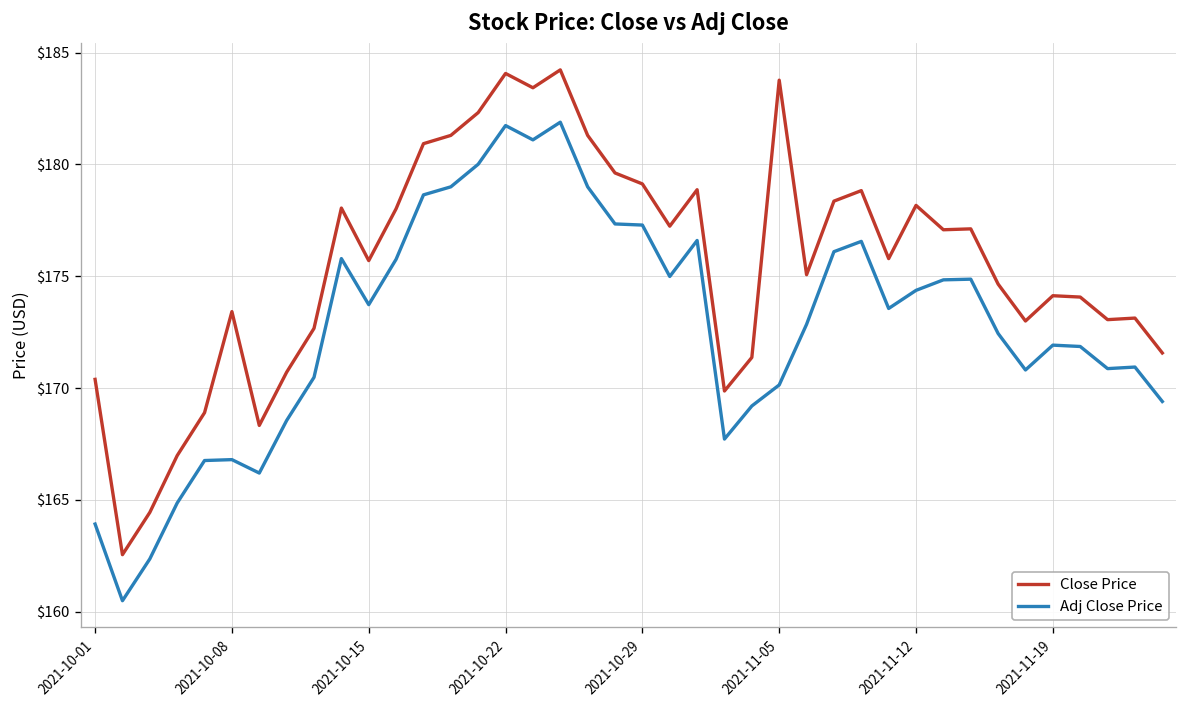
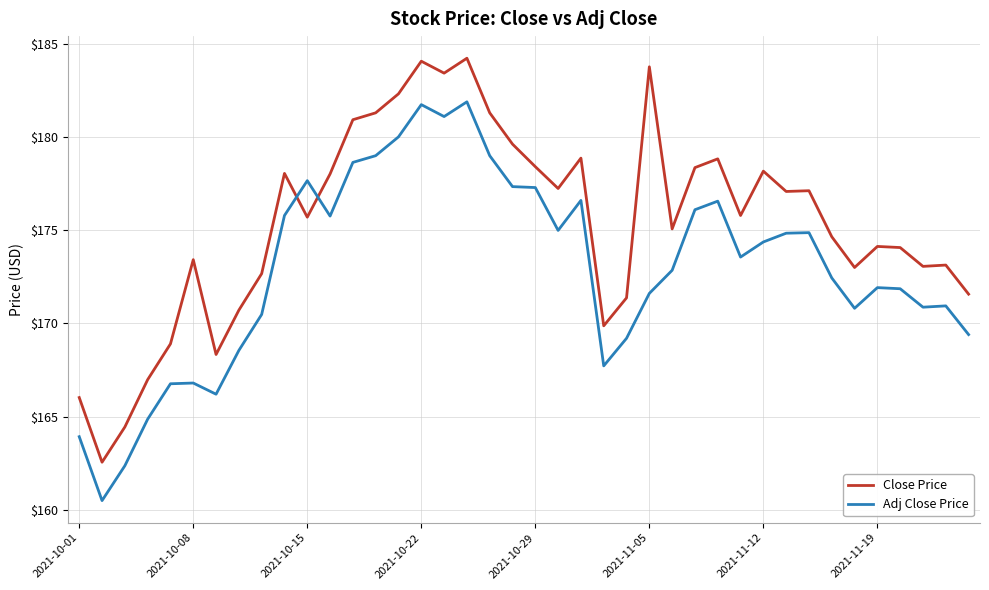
Close Price, 2021-10-01: $170.4 -> $166.0
Adj Close Price, 2021-10-15: $173.7 -> $177.7
Close Price, 2021-10-29: $179.1 -> $178.4
Adj Close Price, 2021-11-05: $170.1 -> $171.6
